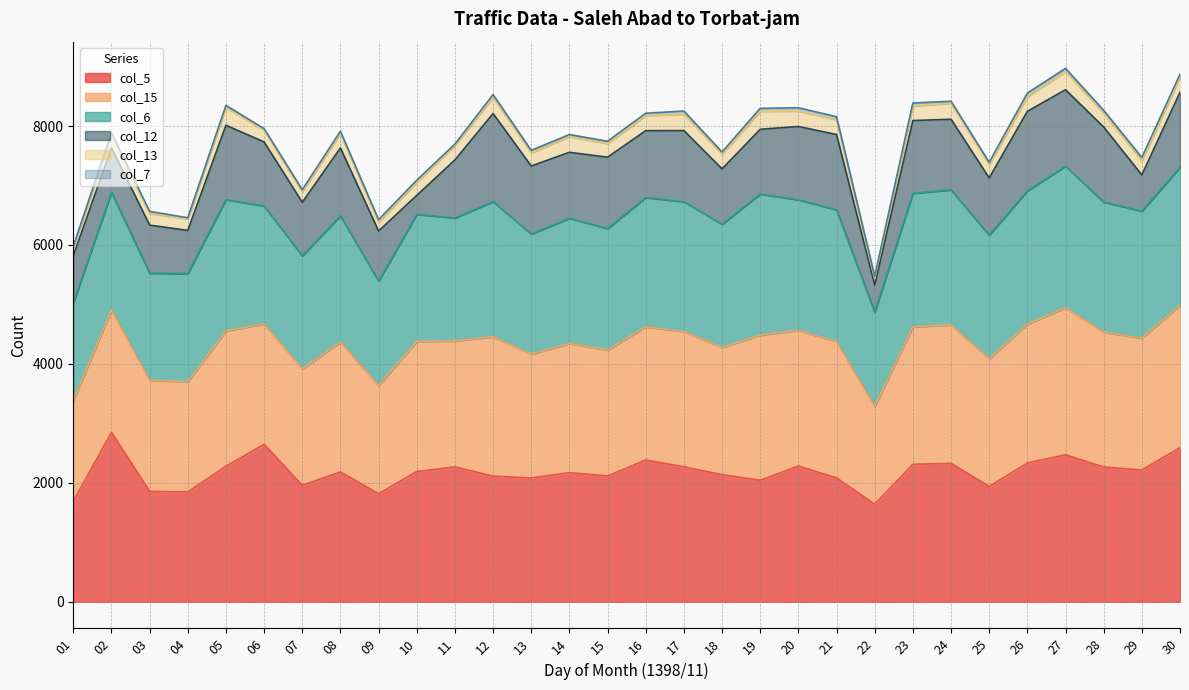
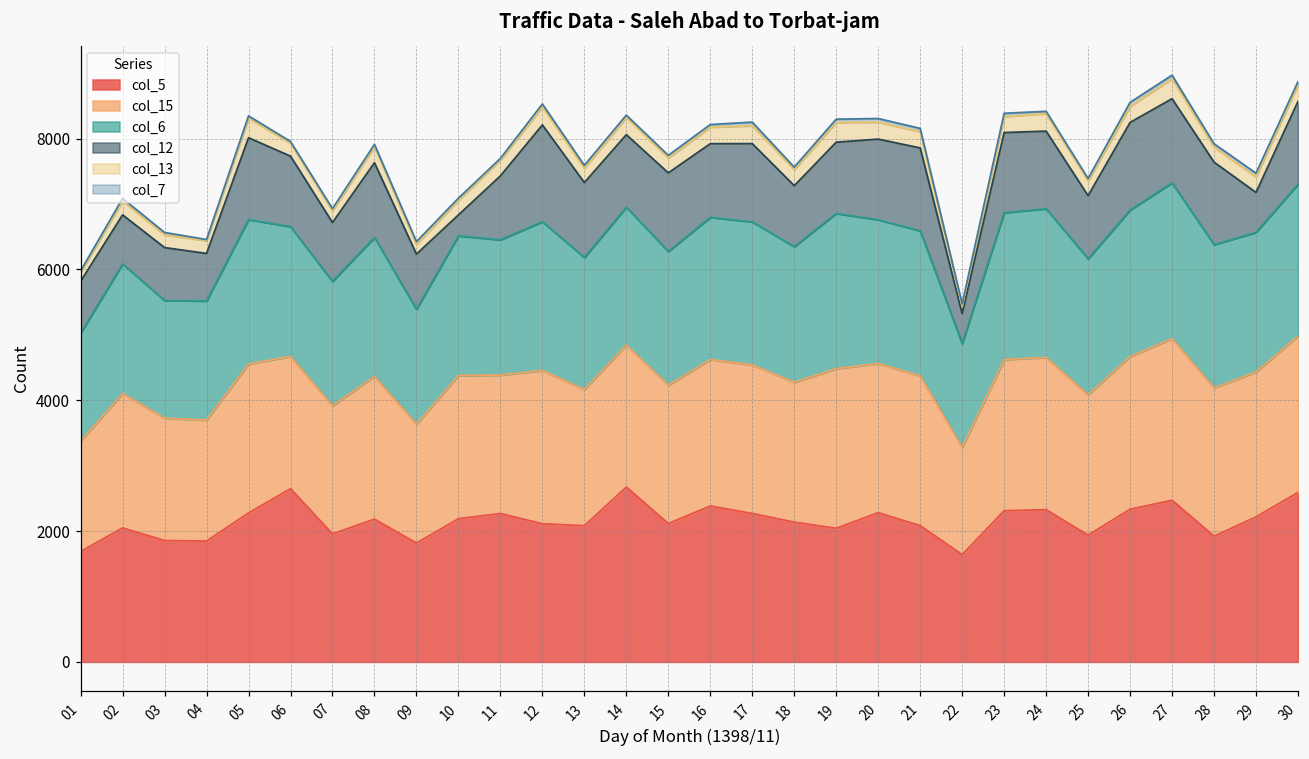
col_5, 02: 2800 -> 2000
col_5, 14: 2200 -> 2700
col_5, 28: 2300 -> 1900
